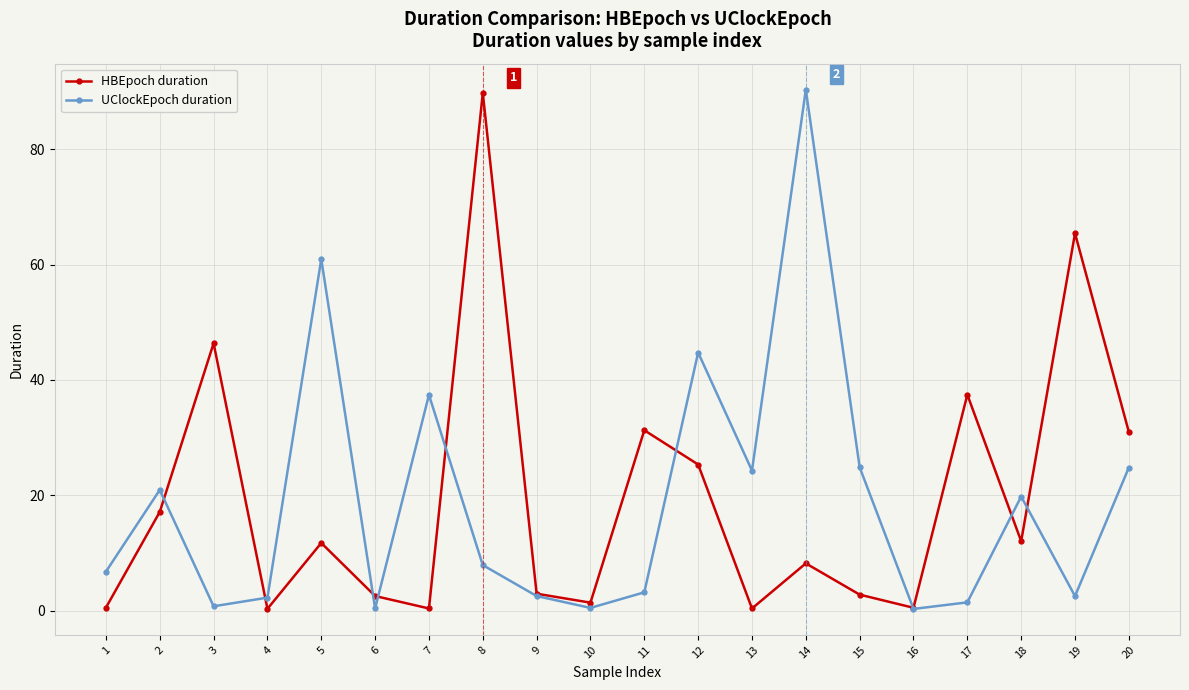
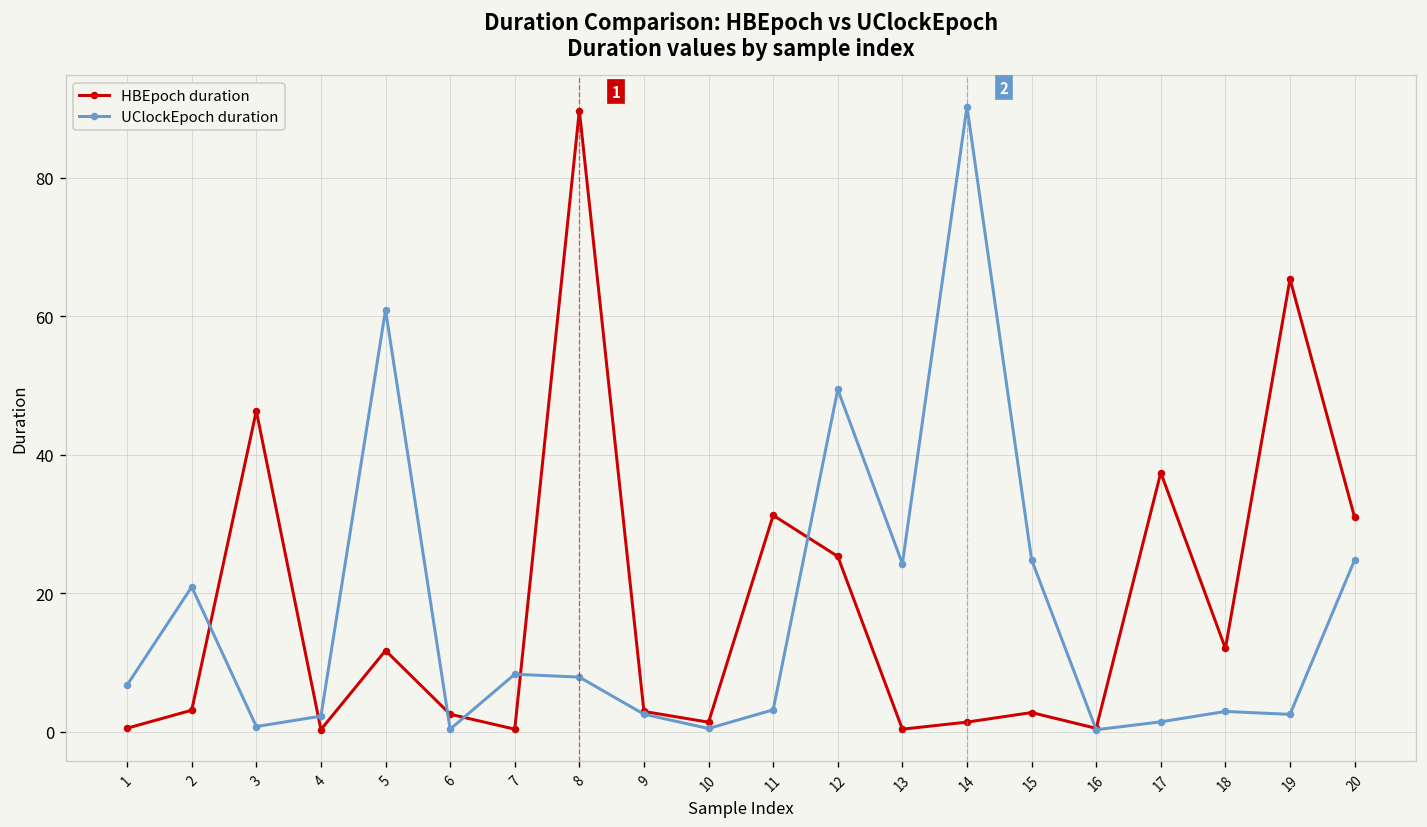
HBEpoch duration, 2: 17 -> 3
UClockEpoch duration, 7: 37 -> 8
UClockEpoch duration, 12: 45 -> 49
HBEpoch duration, 14: 8 -> 1
UClockEpoch duration, 18: 20 -> 3
